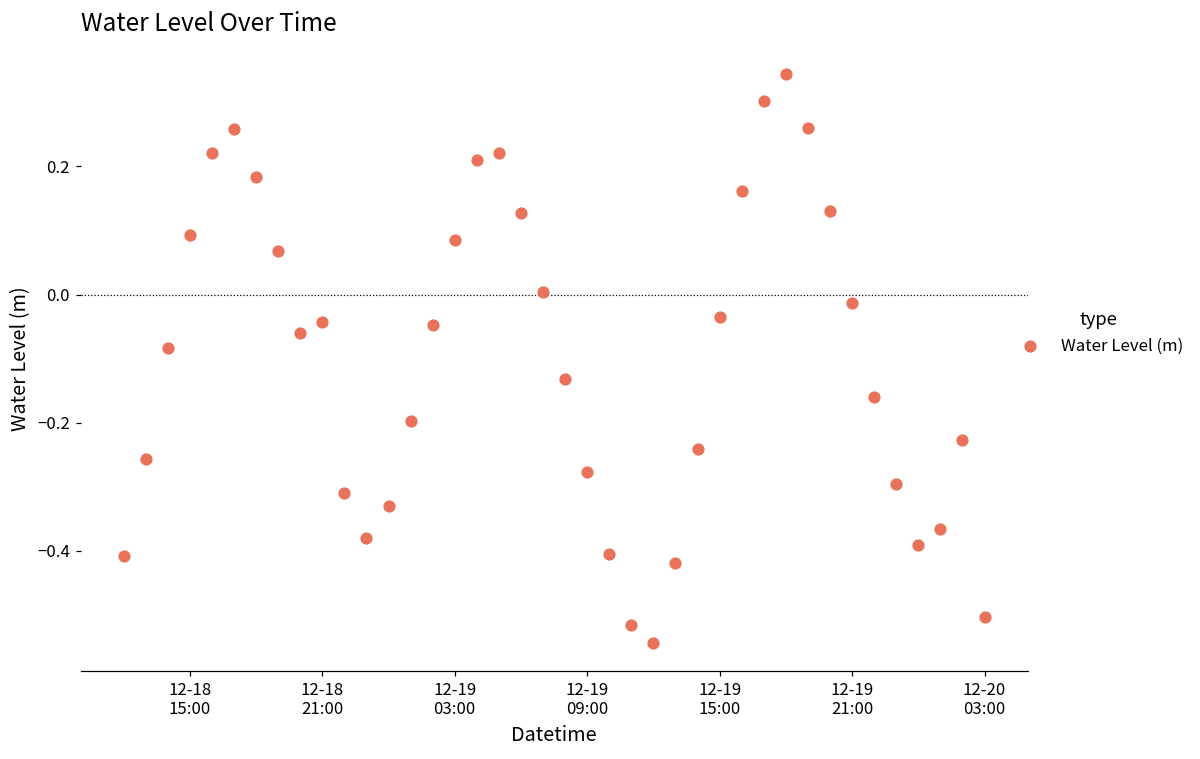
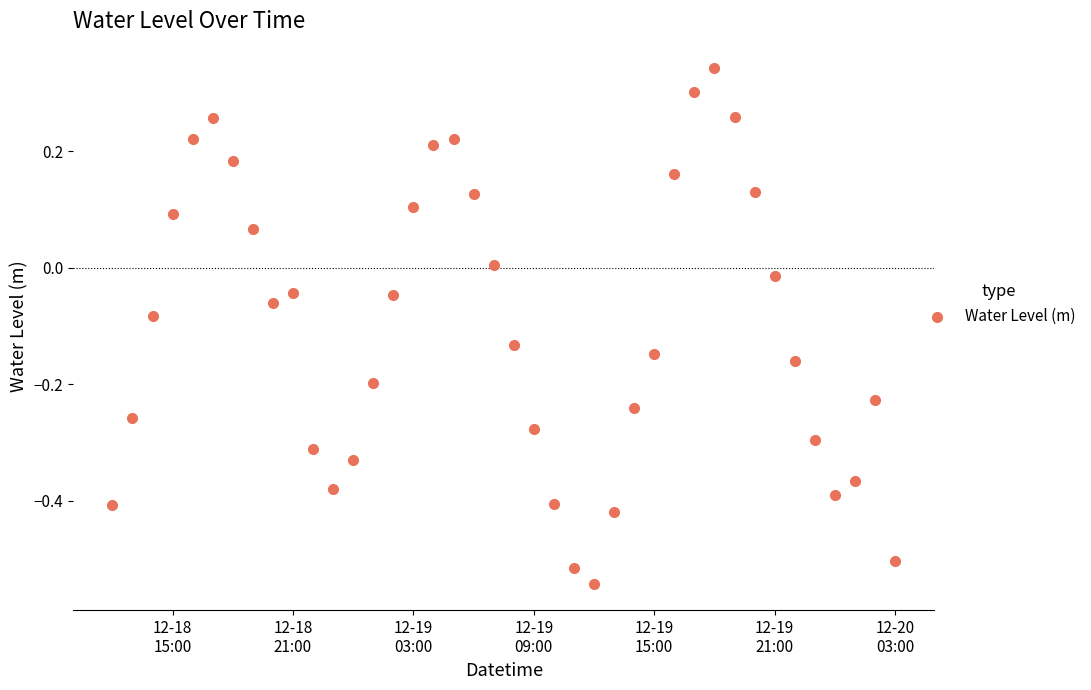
12-19 03:00: 0.08 -> 0.10
12-19 15:00: -0.04 -> -0.15
